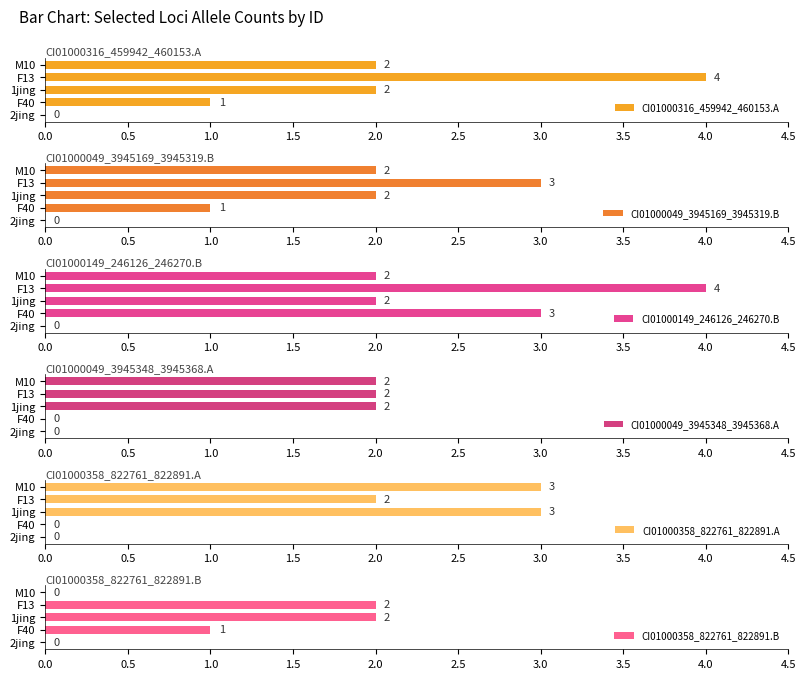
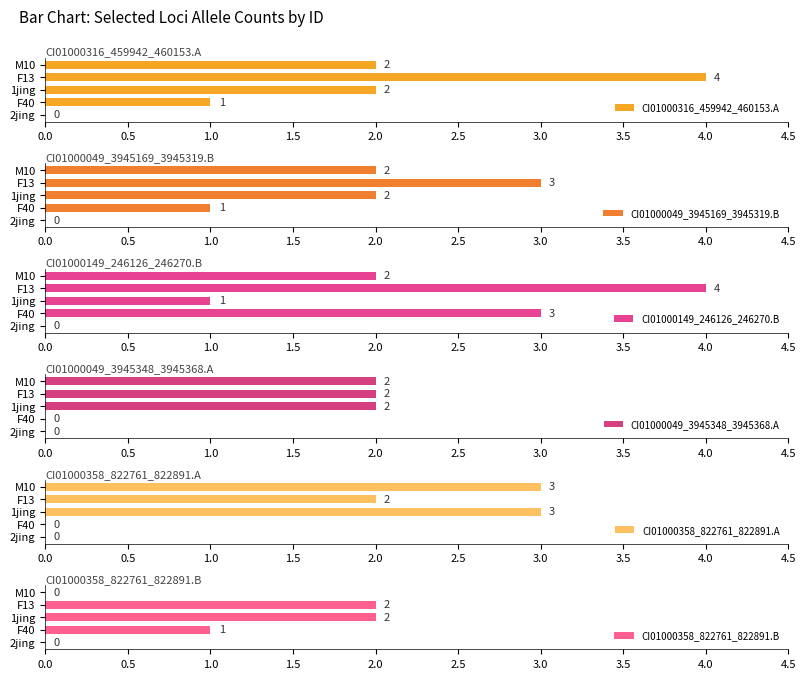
CI01000149_246126_246270.B, 1jing: 2 -> 1
